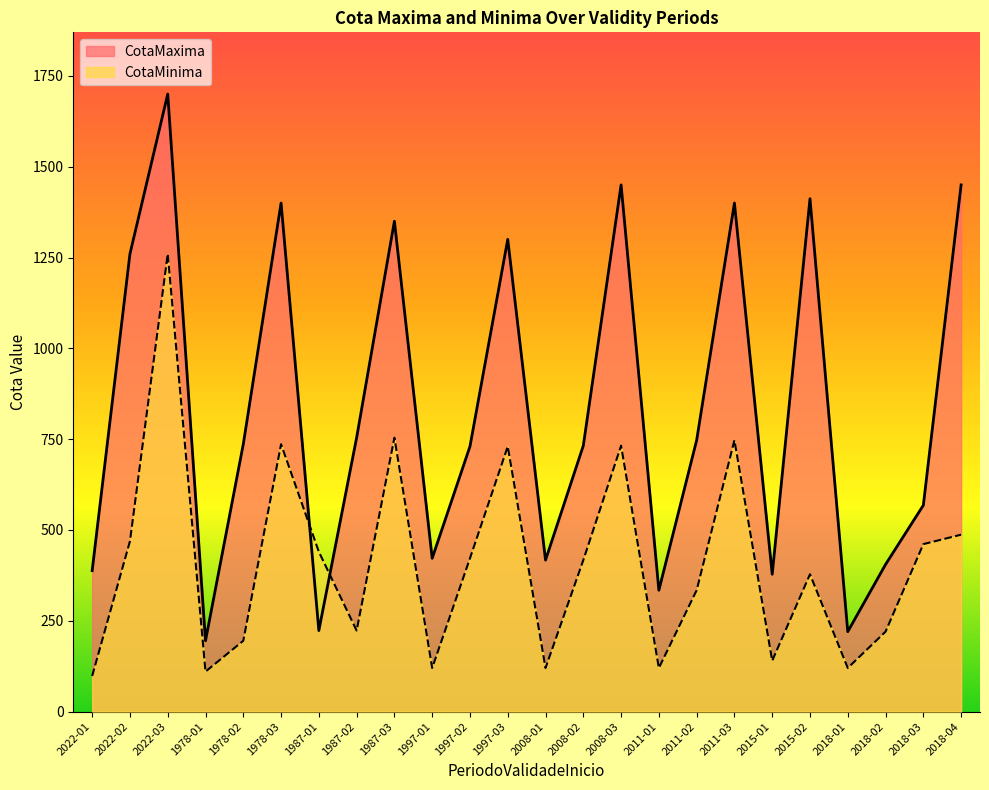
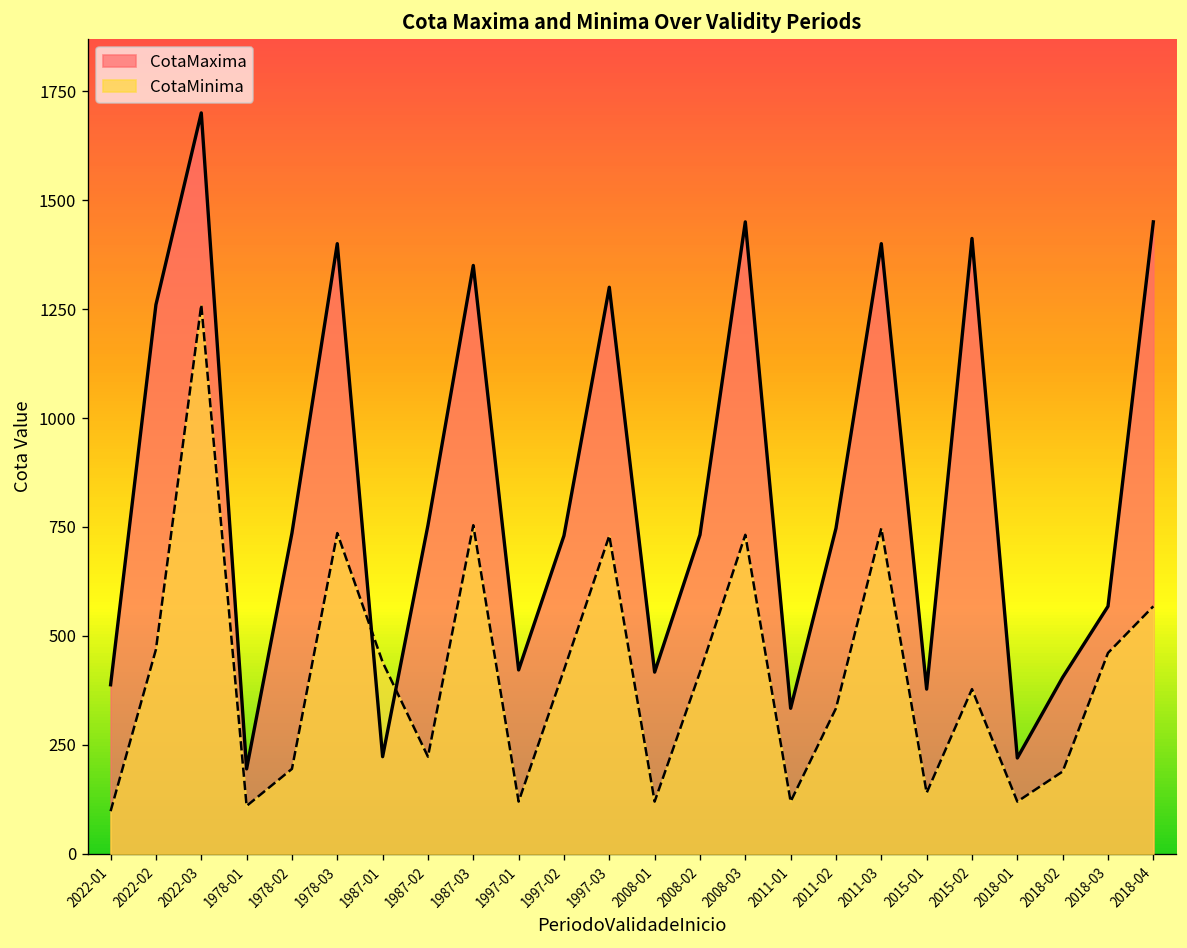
CotaMinima, 2018-02: 220 -> 190
CotaMinima, 2018-04: 490 -> 570
